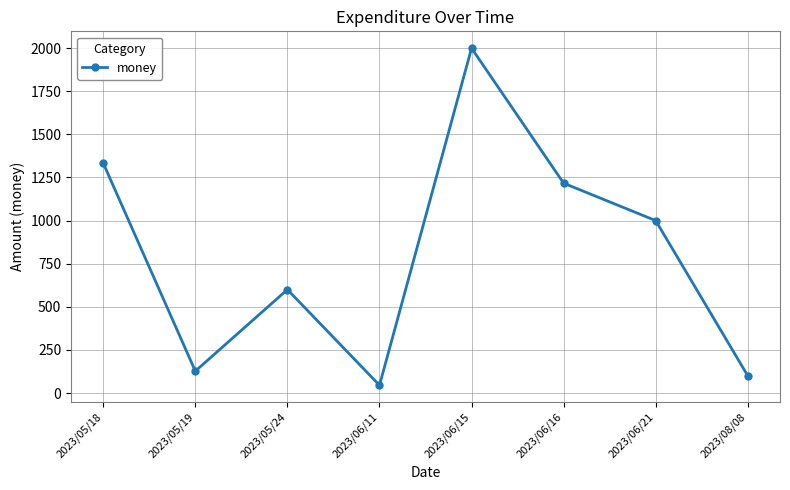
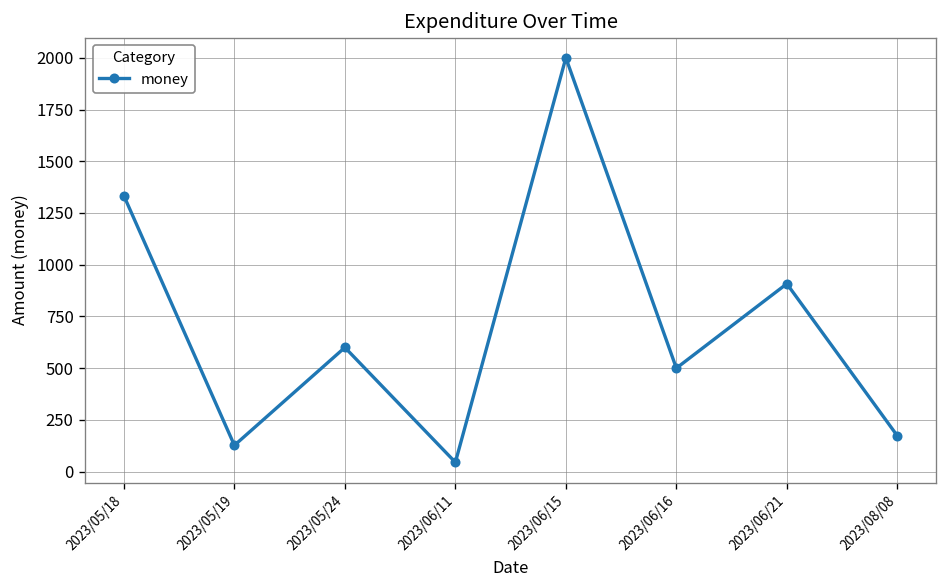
2023/06/16: 1220 -> 500
2023/06/21: 1000 -> 910
2023/08/08: 100 -> 170
